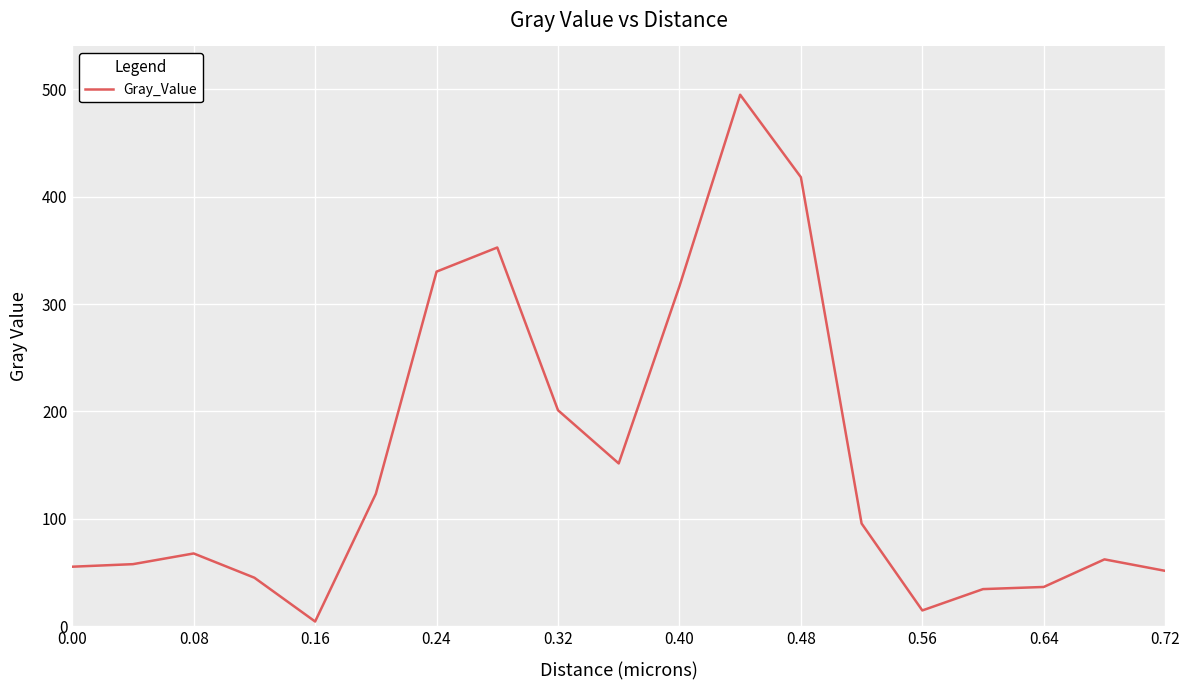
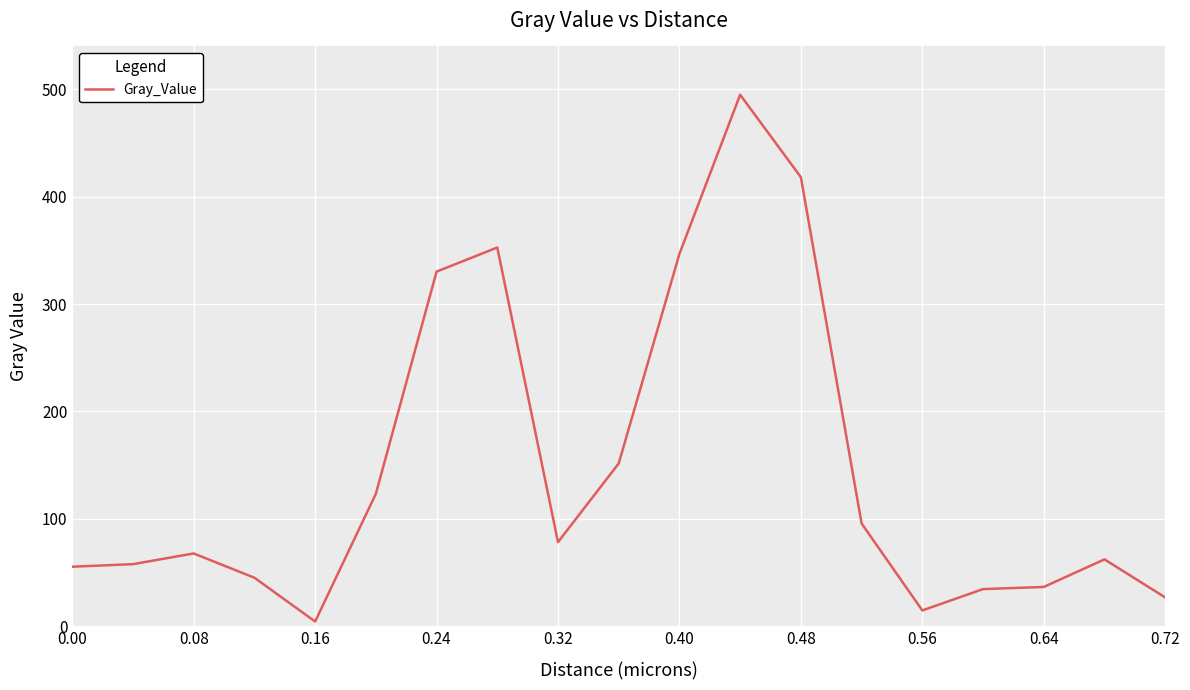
0.32: 201 -> 78
0.40: 317 -> 347
0.72: 51 -> 27
